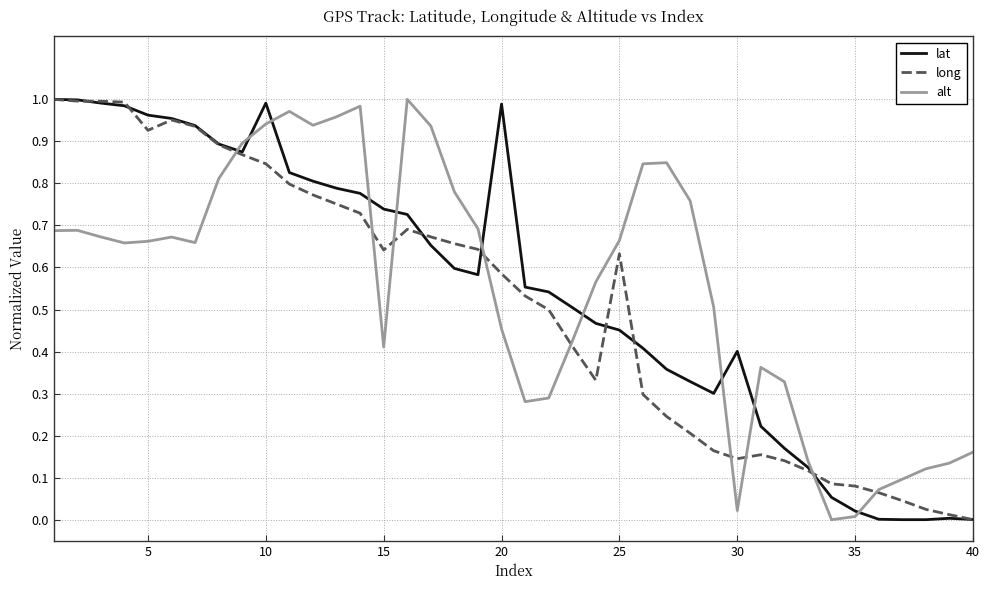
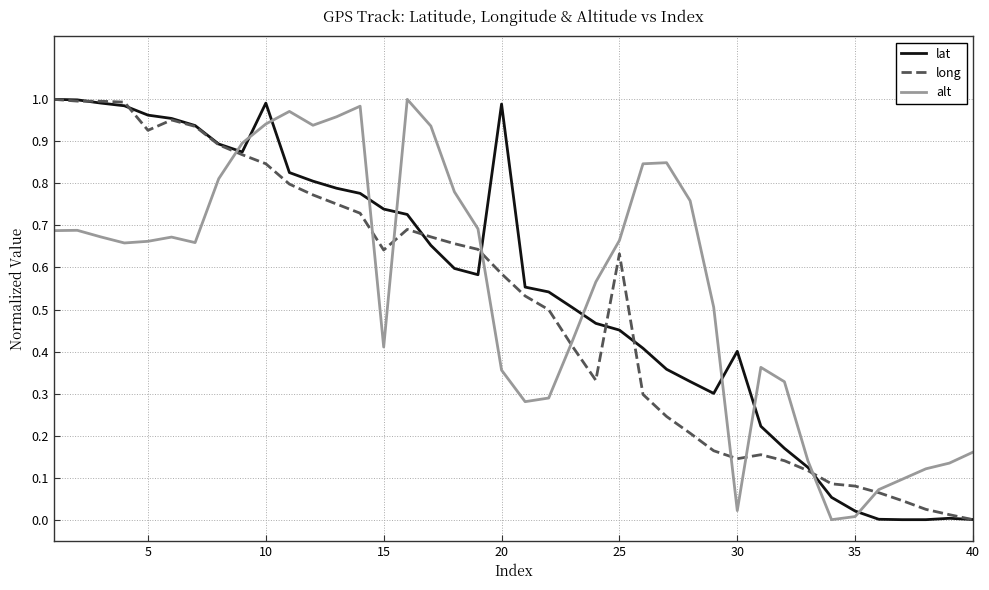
alt, 20: 0.45 -> 0.36
